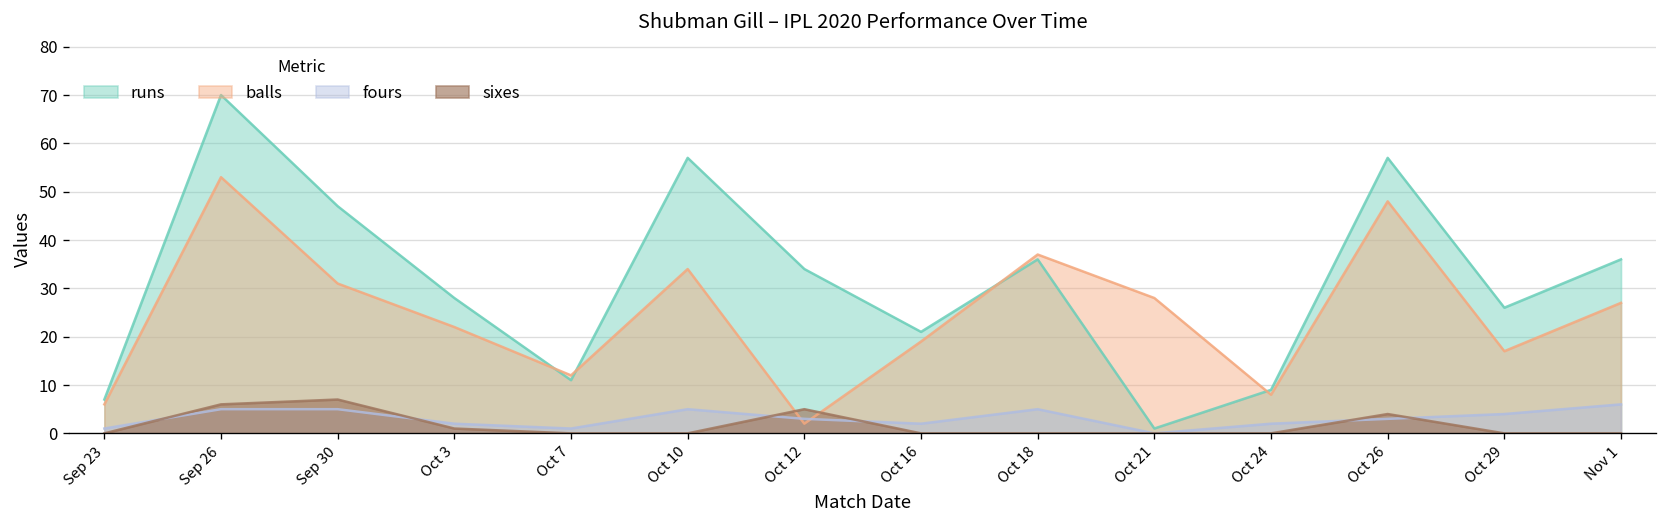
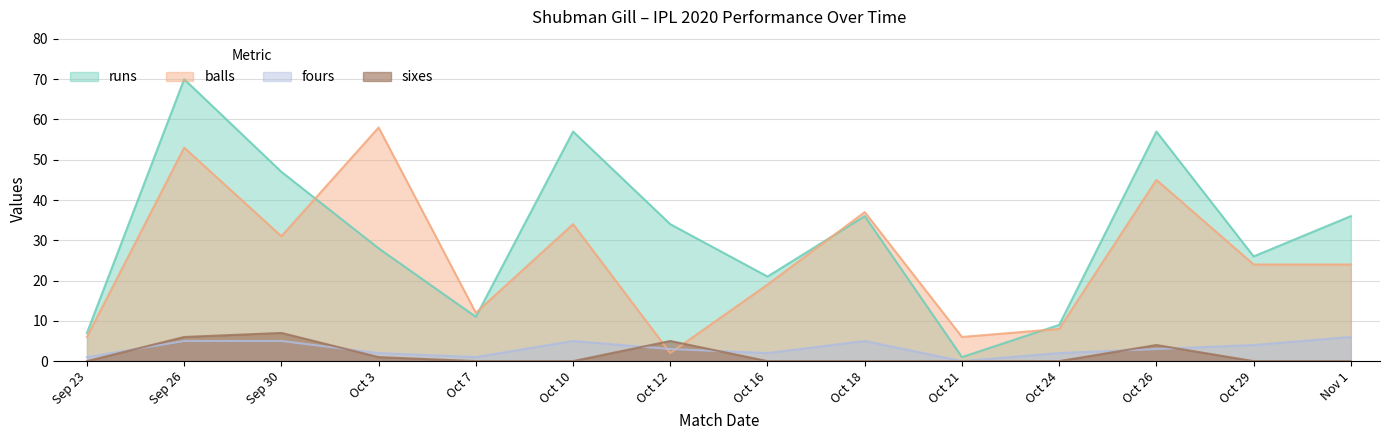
balls, Oct 3: 22 -> 58
balls, Oct 21: 28 -> 6
balls, Oct 26: 48 -> 45
balls, Oct 29: 17 -> 24
balls, Nov 1: 27 -> 24
